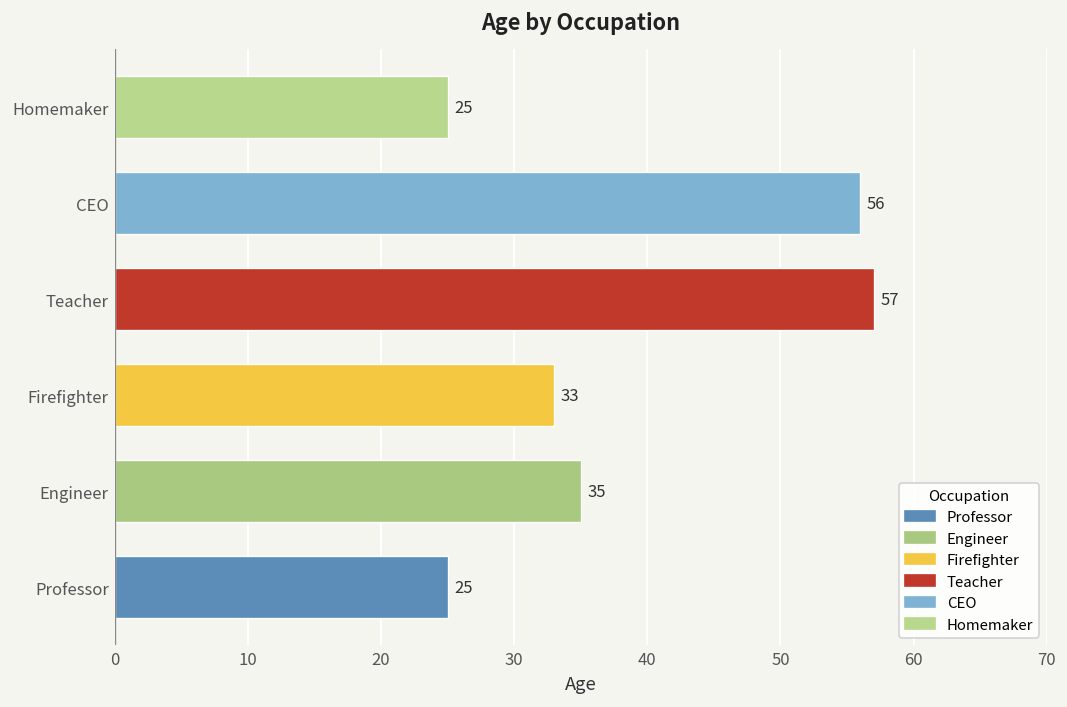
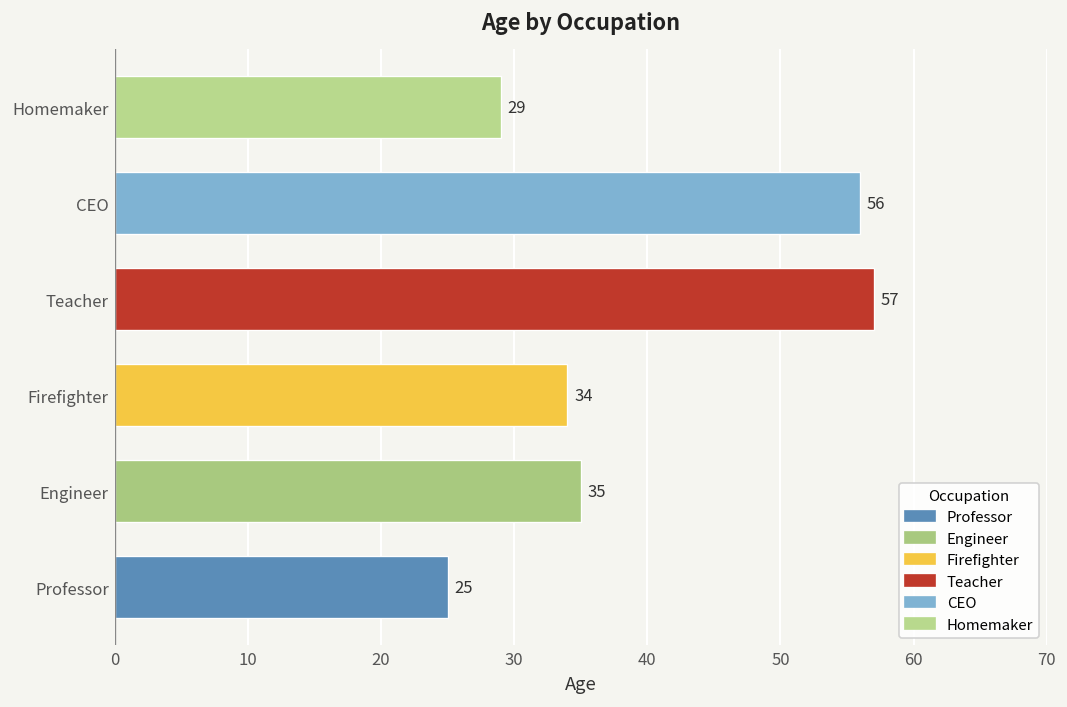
Homemaker: 25 -> 29
Firefighter: 33 -> 34
